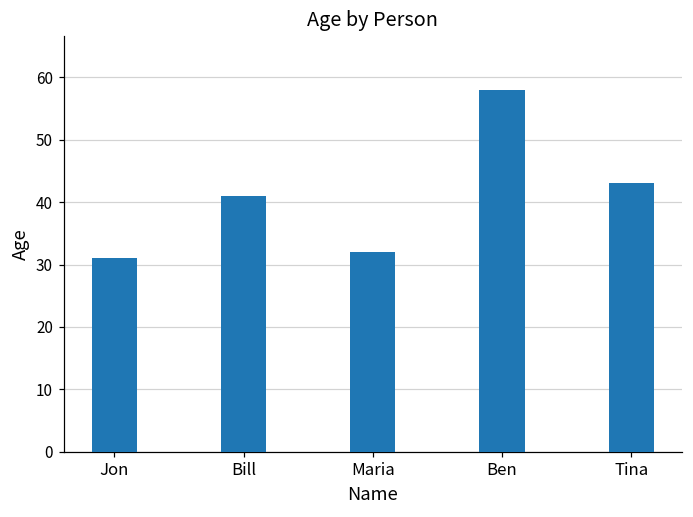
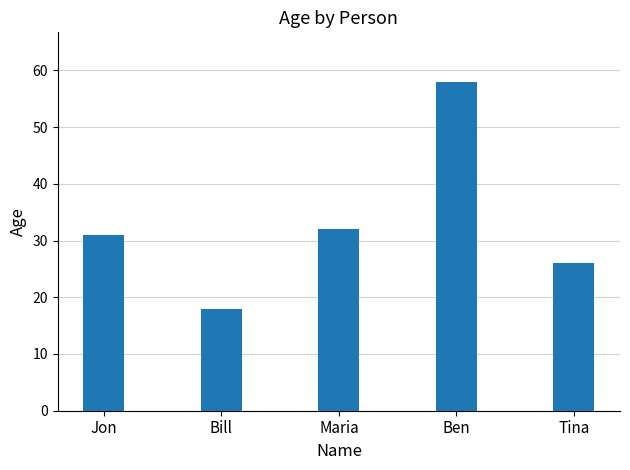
Bill: 41 -> 18
Tina: 43 -> 26
